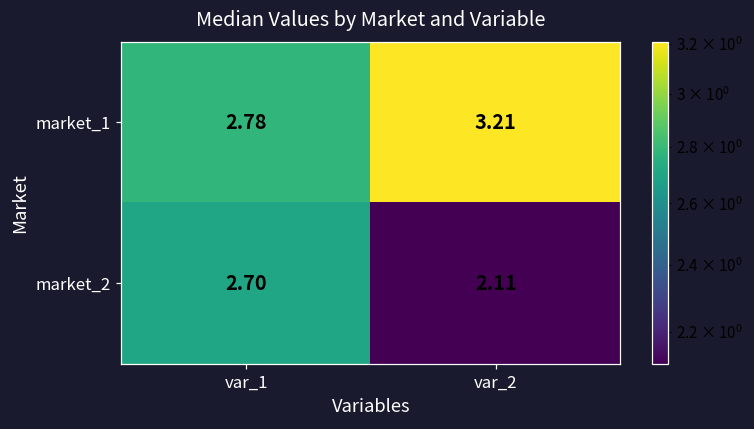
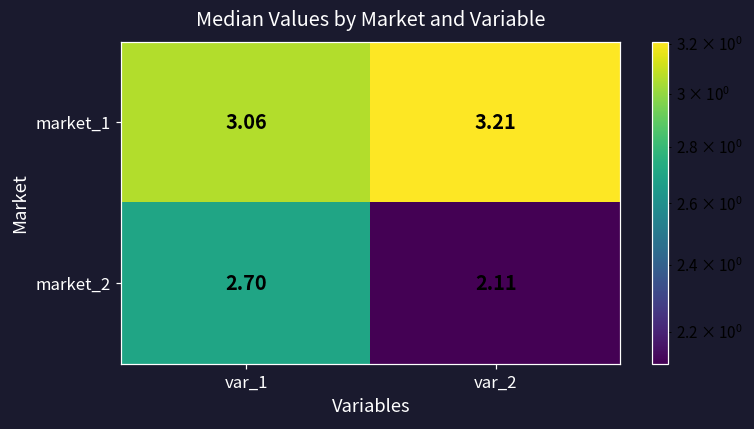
market_1, var_1: 2.78 -> 3.06
